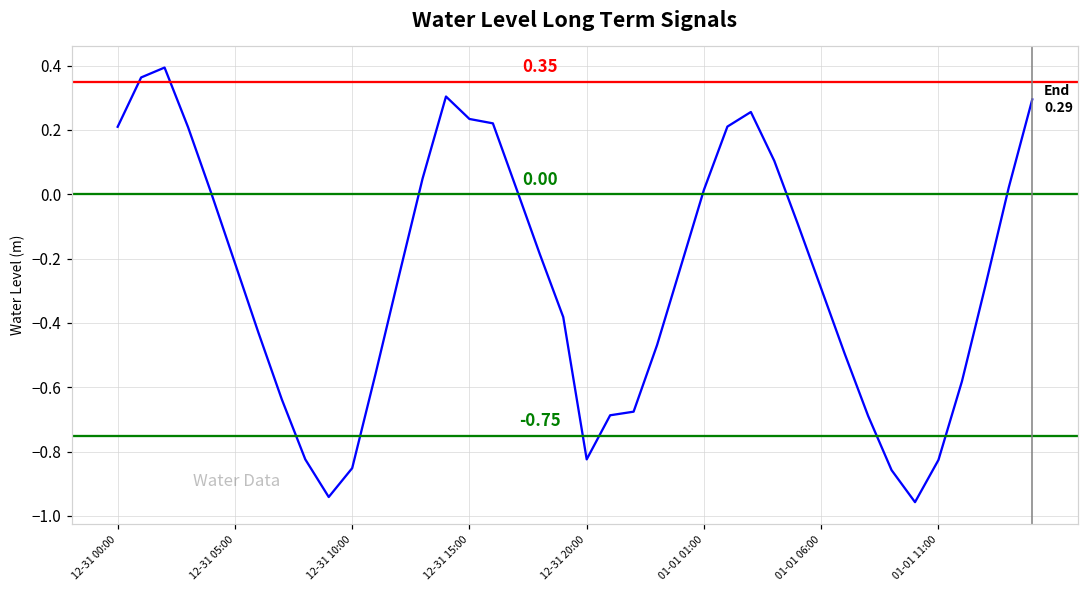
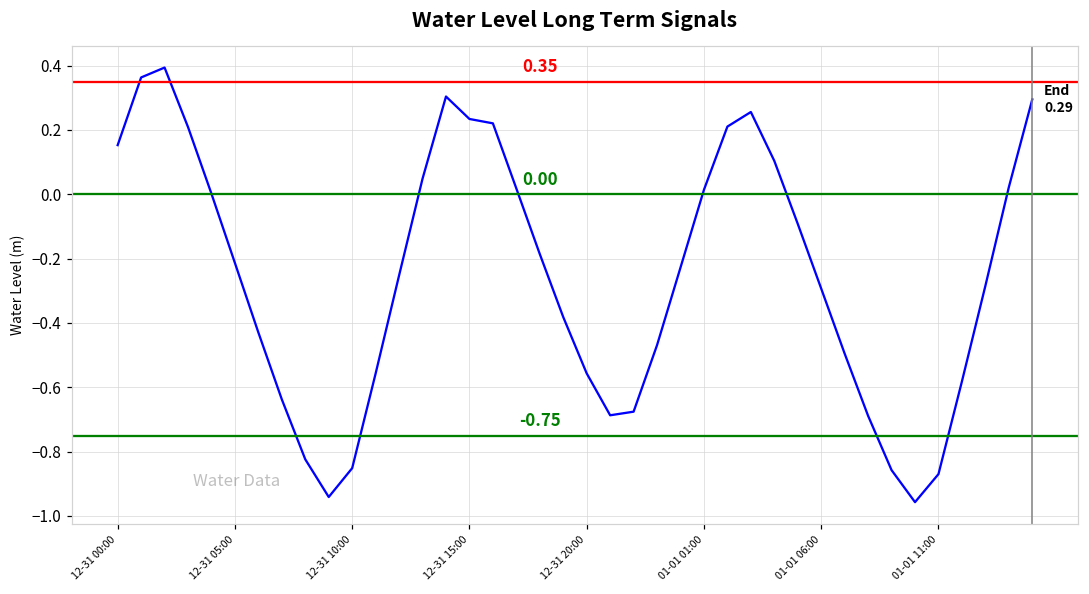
12-31 00:00: 0.21 -> 0.15
12-31 20:00: -0.82 -> -0.56
01-01 11:00: -0.83 -> -0.87
